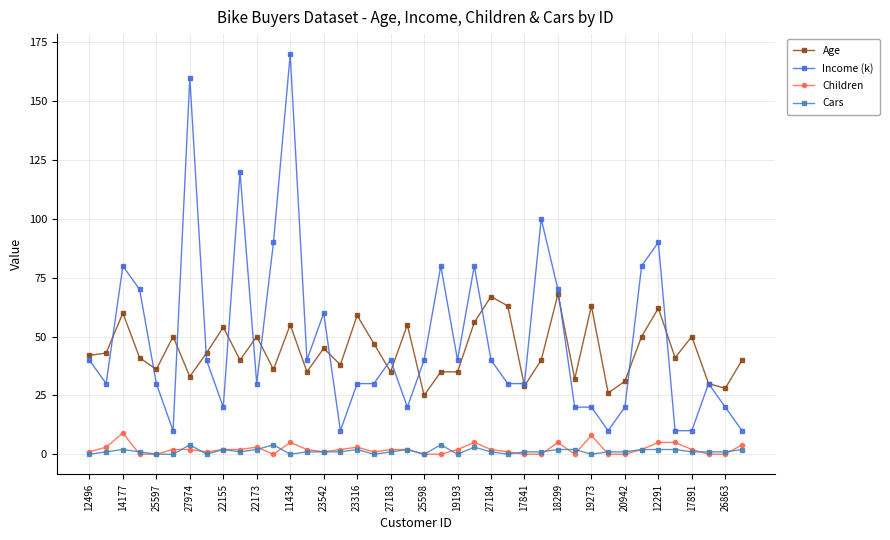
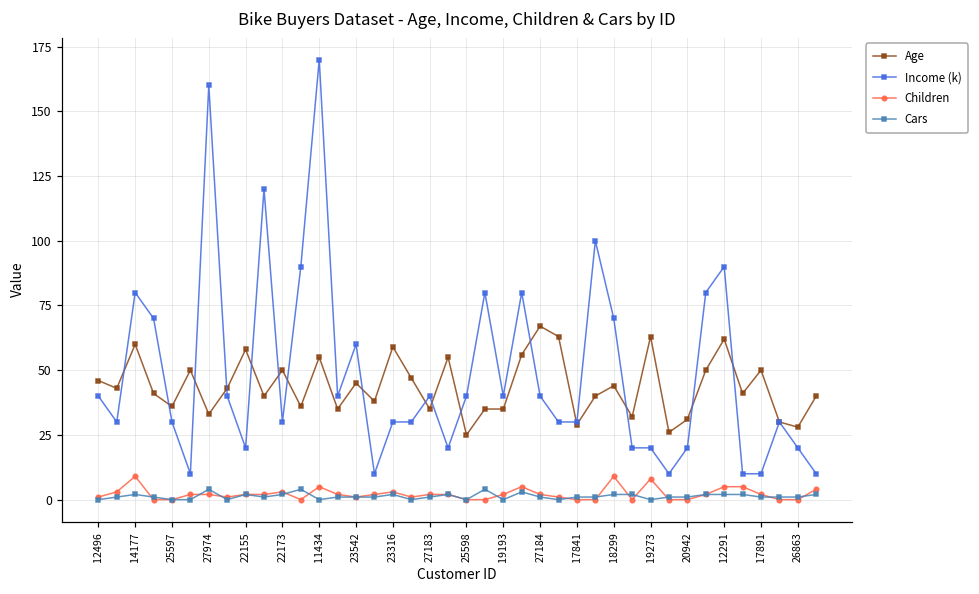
Age, 12496: 42 -> 46
Age, 22155: 54 -> 58
Age, 18299: 68 -> 44
Children, 18299: 5 -> 9
